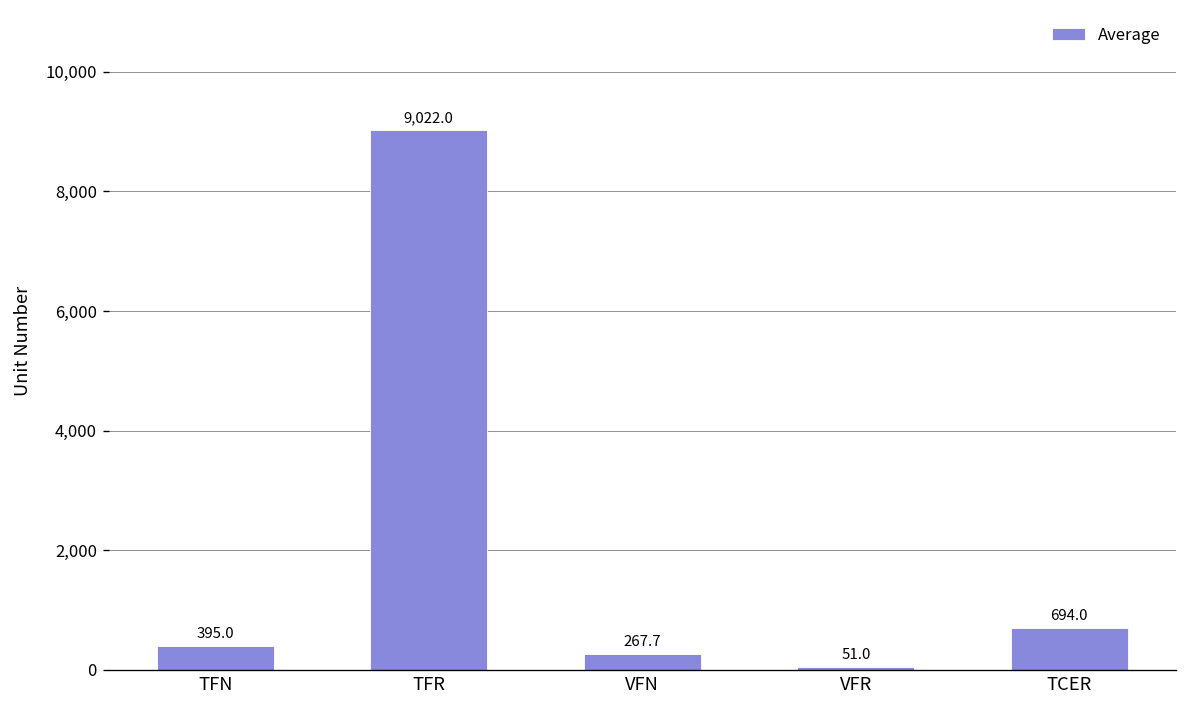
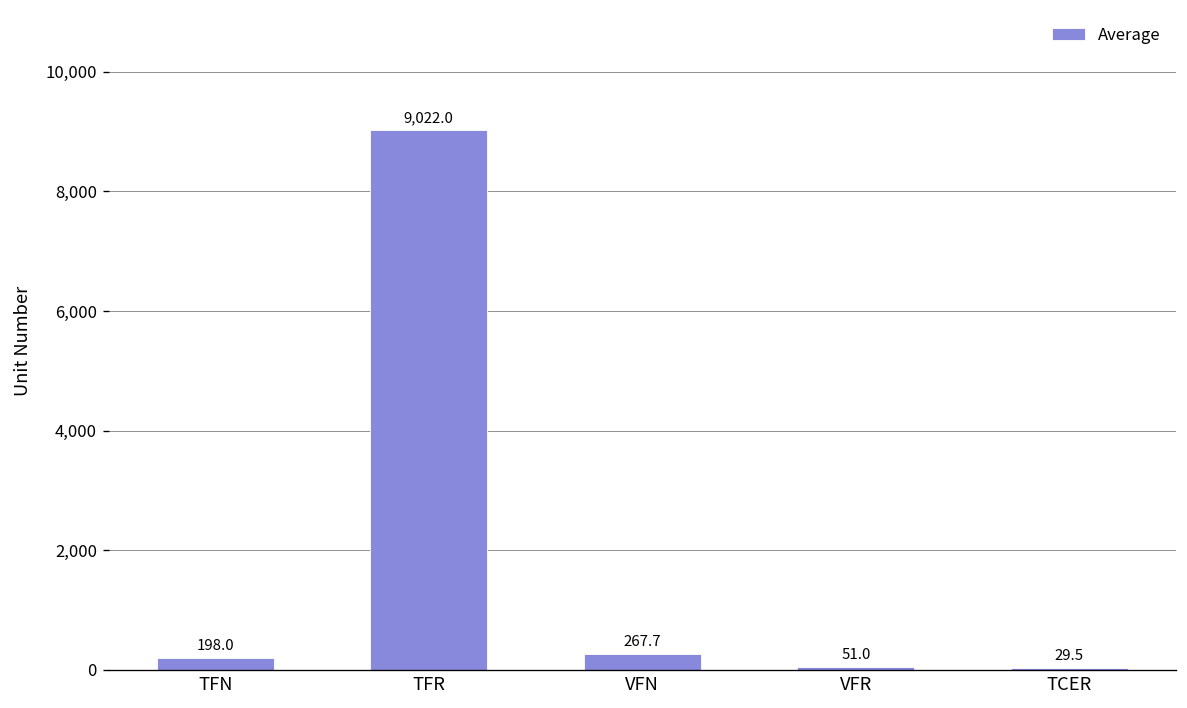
TFN: 395.0 -> 198.0
TCER: 694.0 -> 29.5
